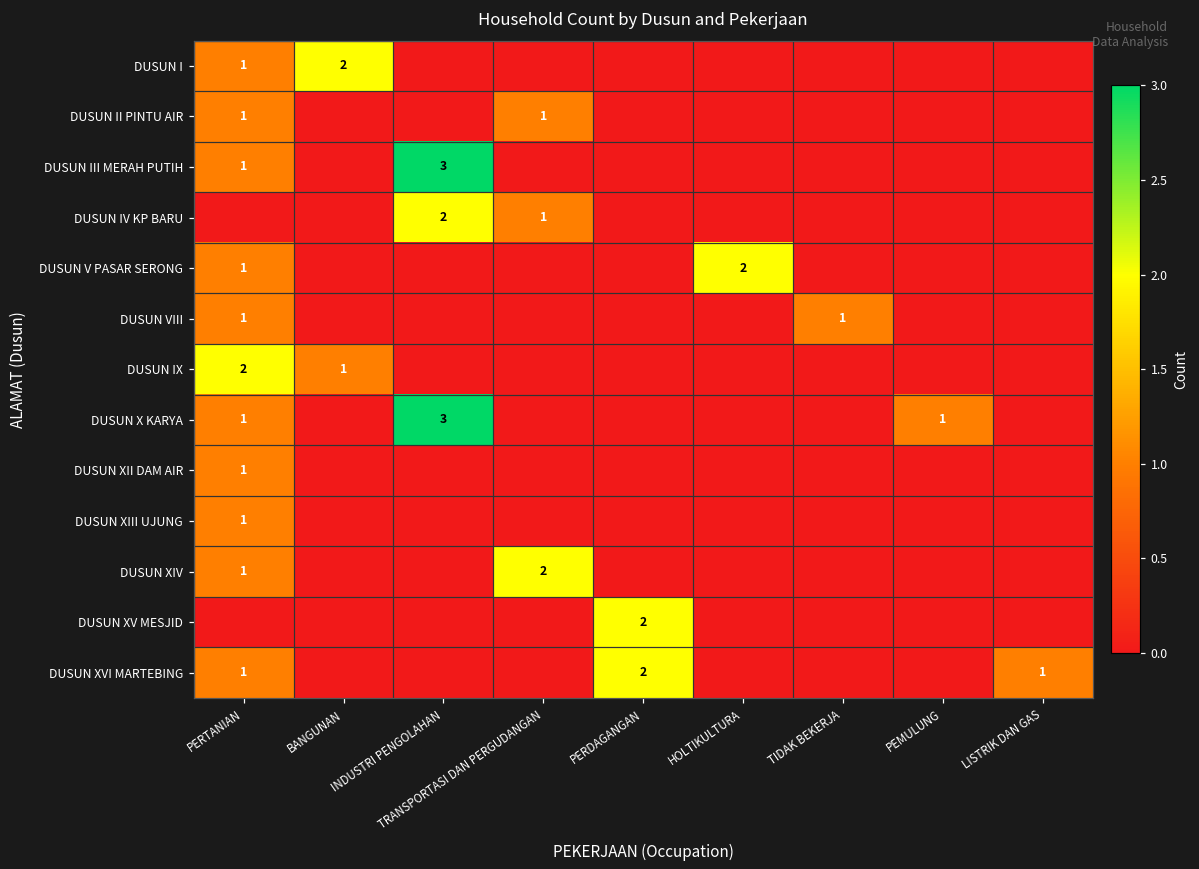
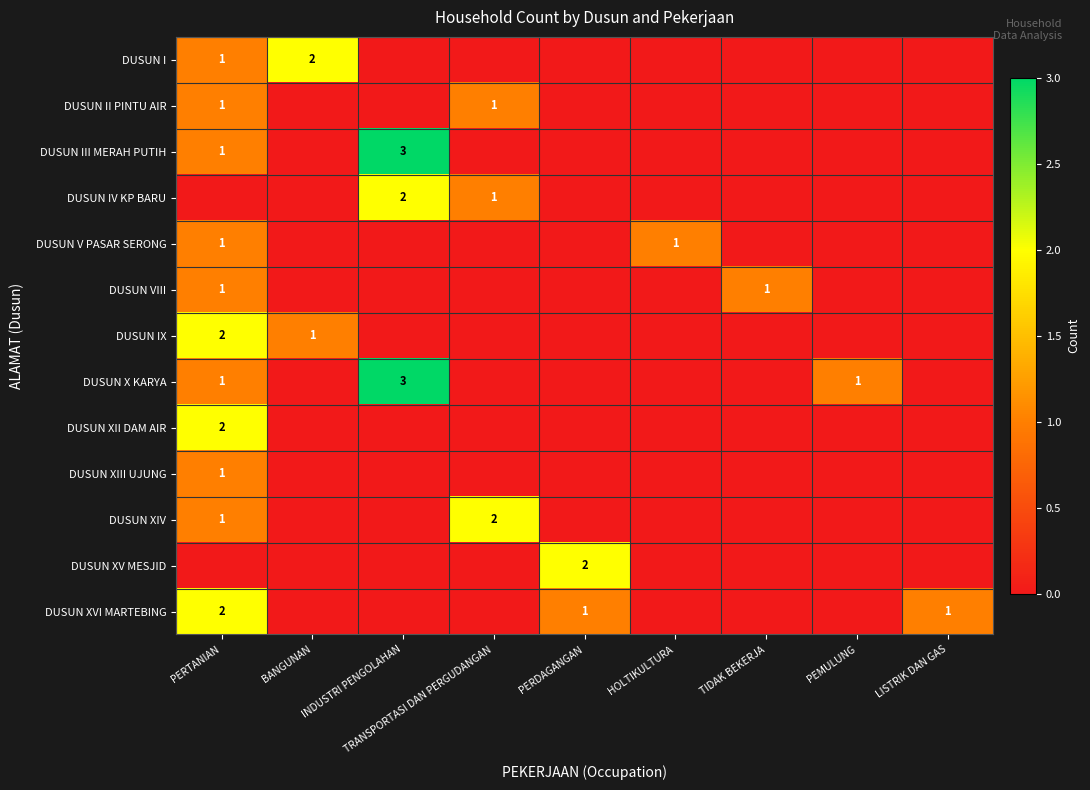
DUSUN V PASAR SERONG, HOLTIKULTURA: 2 -> 1
DUSUN XII DAM AIR, PERTANIAN: 1 -> 2
DUSUN XVI MARTEBING, PERTANIAN: 1 -> 2
DUSUN XVI MARTEBING, PERDAGANGAN: 2 -> 1
